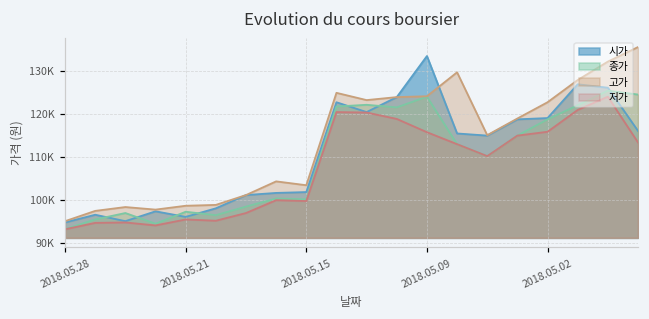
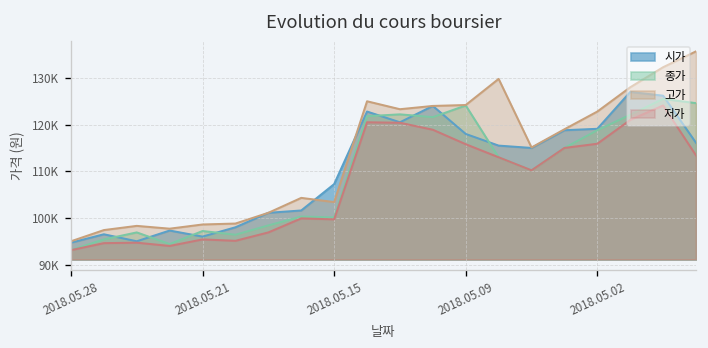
시가, 2018.05.15: 102000 -> 107000
시가, 2018.05.09: 134000 -> 118000
